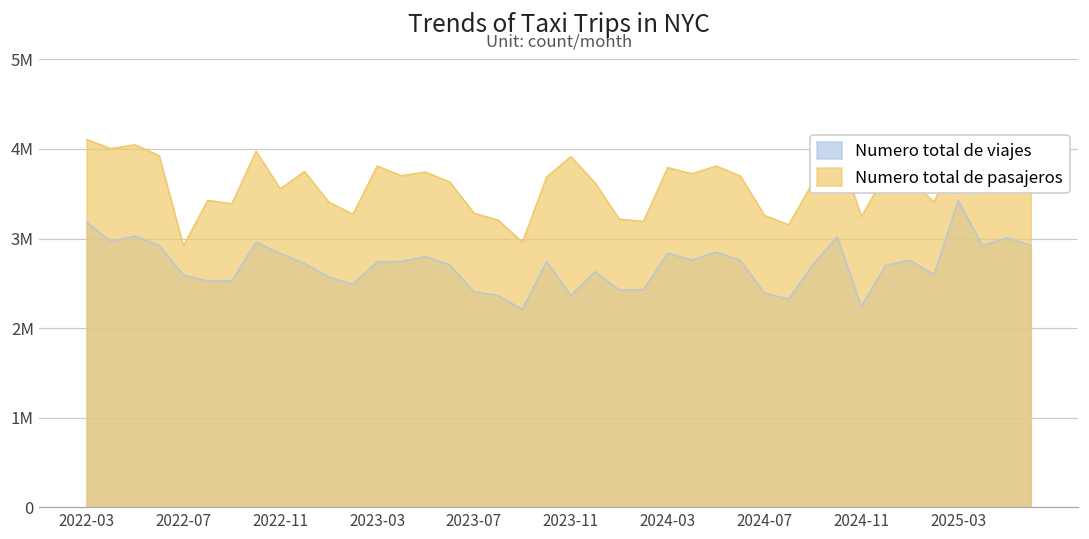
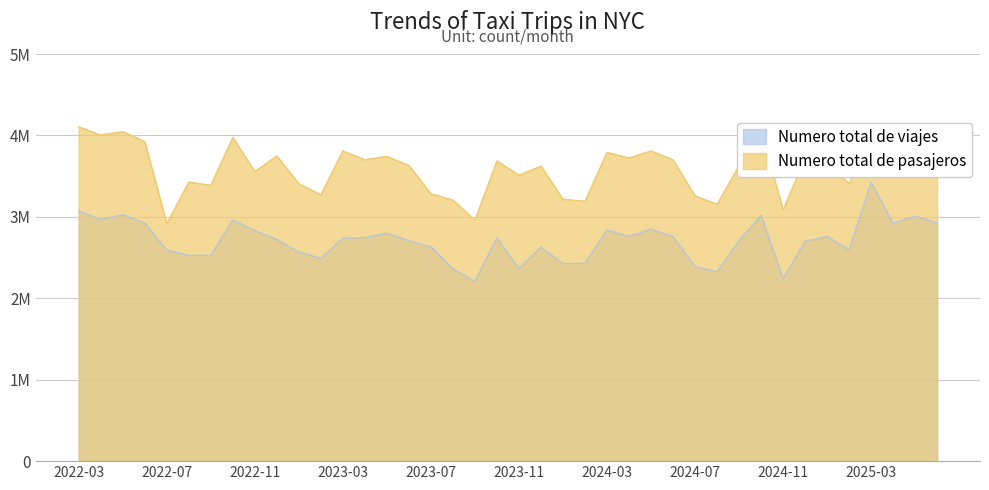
Numero total de viajes, 2022-03: 3200000 -> 3100000
Numero total de viajes, 2023-07: 2400000 -> 2600000
Numero total de pasajeros, 2023-11: 3900000 -> 3500000
Numero total de pasajeros, 2024-11: 3200000 -> 3100000
